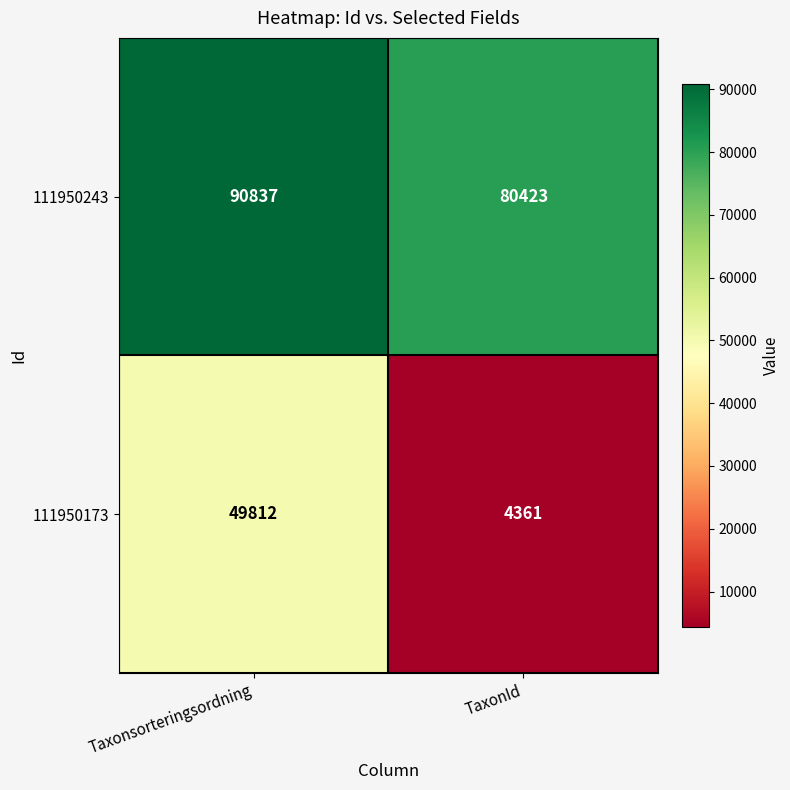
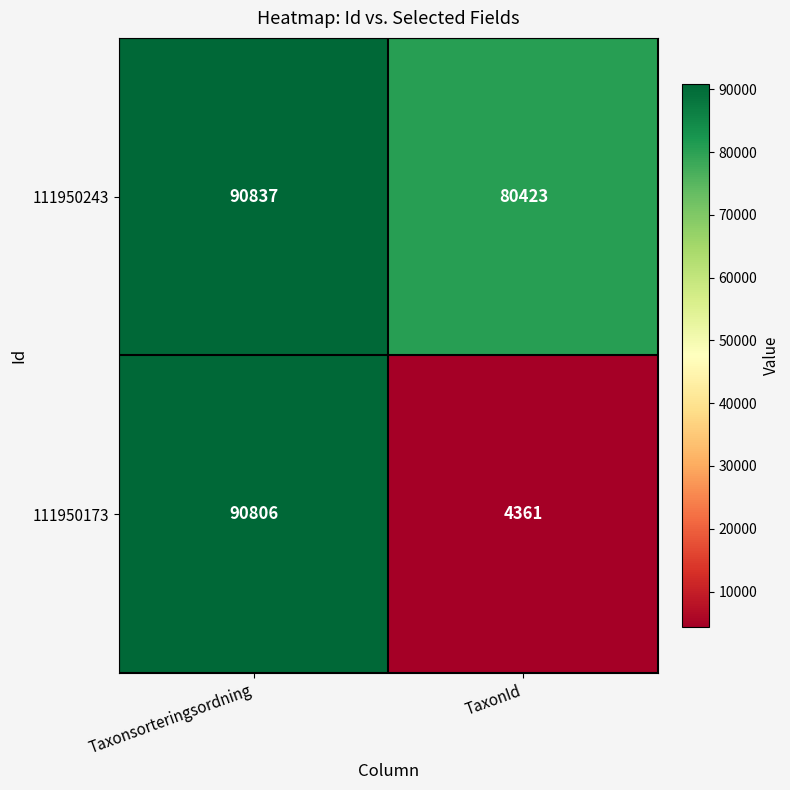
111950173, Taxonsorteringsordning: 49812 -> 90806
